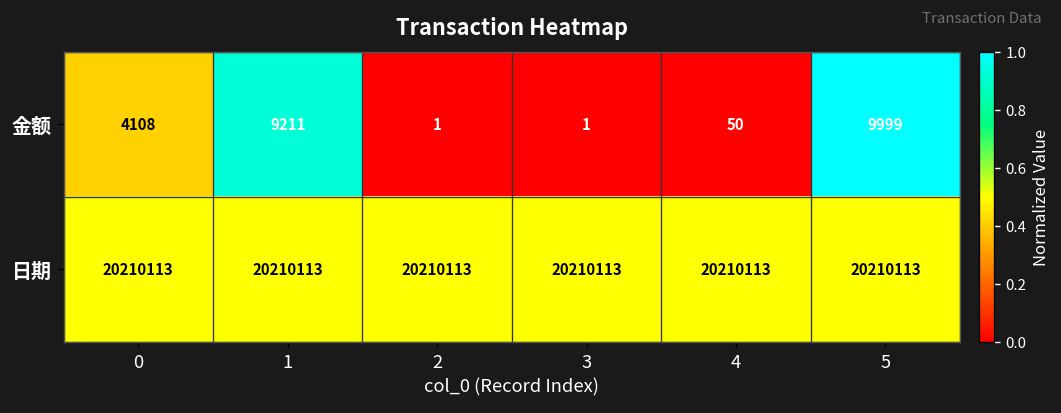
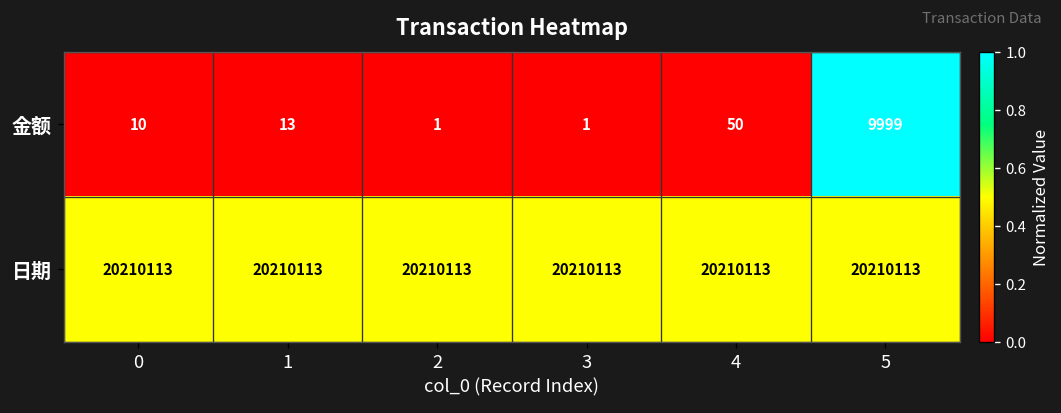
金额, 0: 4108 -> 10
金额, 1: 9211 -> 13
